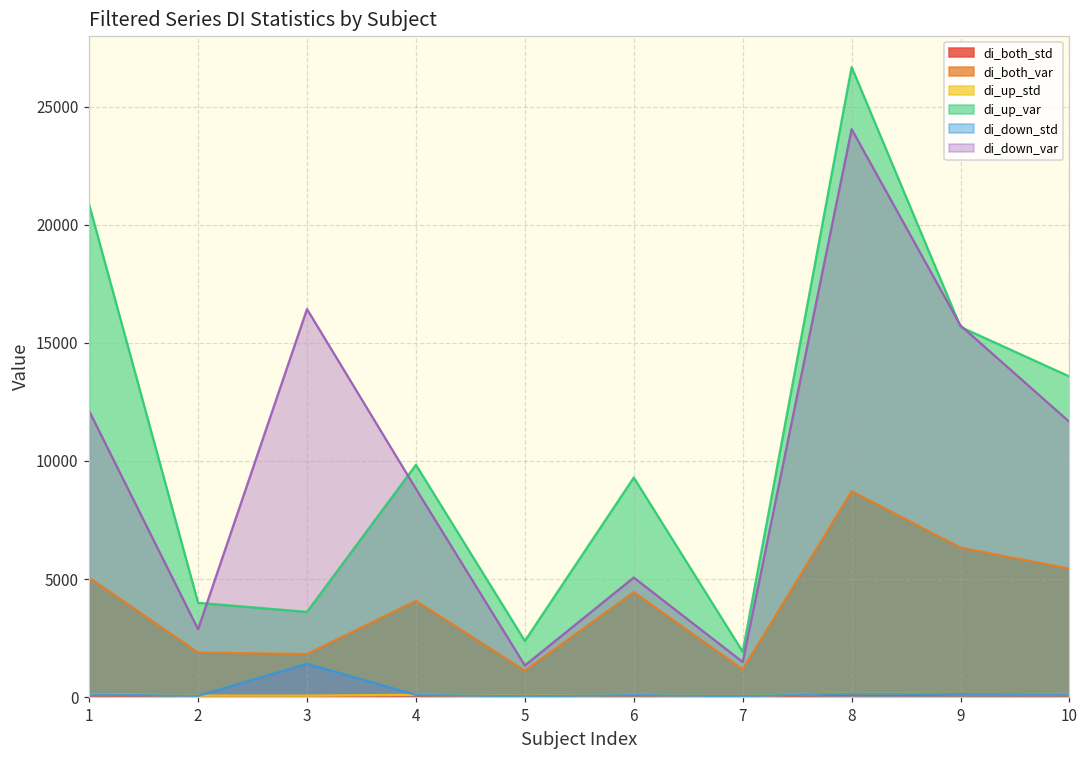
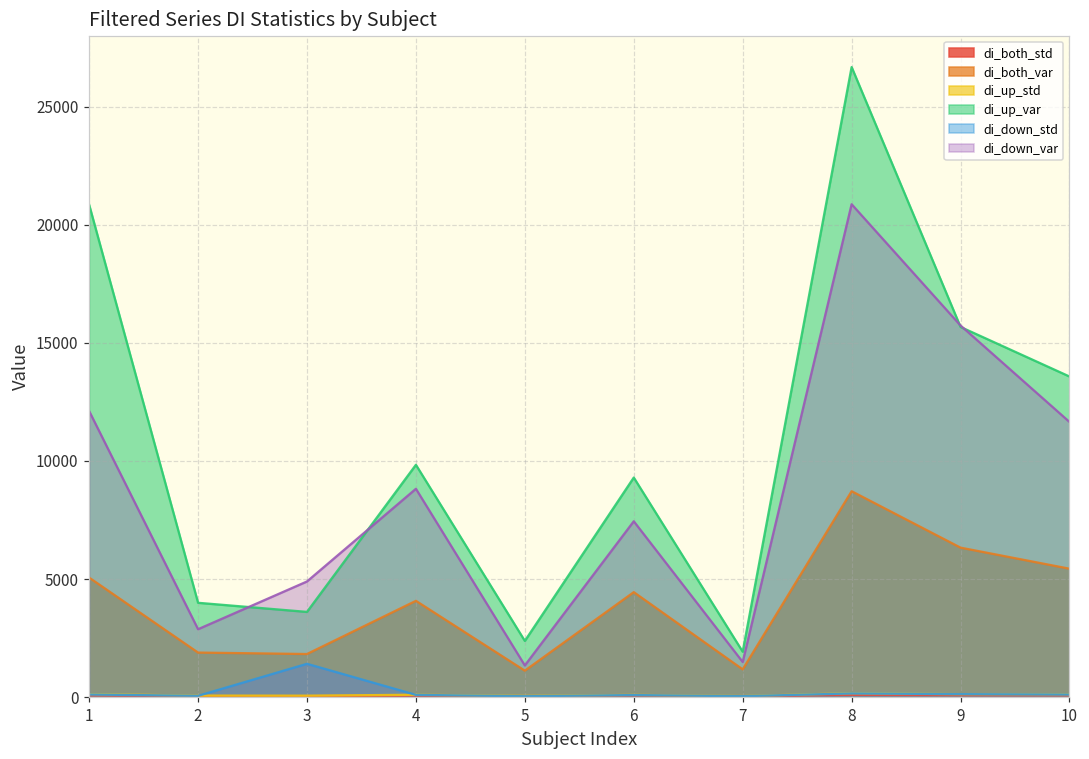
di_down_var, 3: 16400 -> 4900
di_down_var, 6: 5100 -> 7400
di_down_var, 8: 24100 -> 20900
